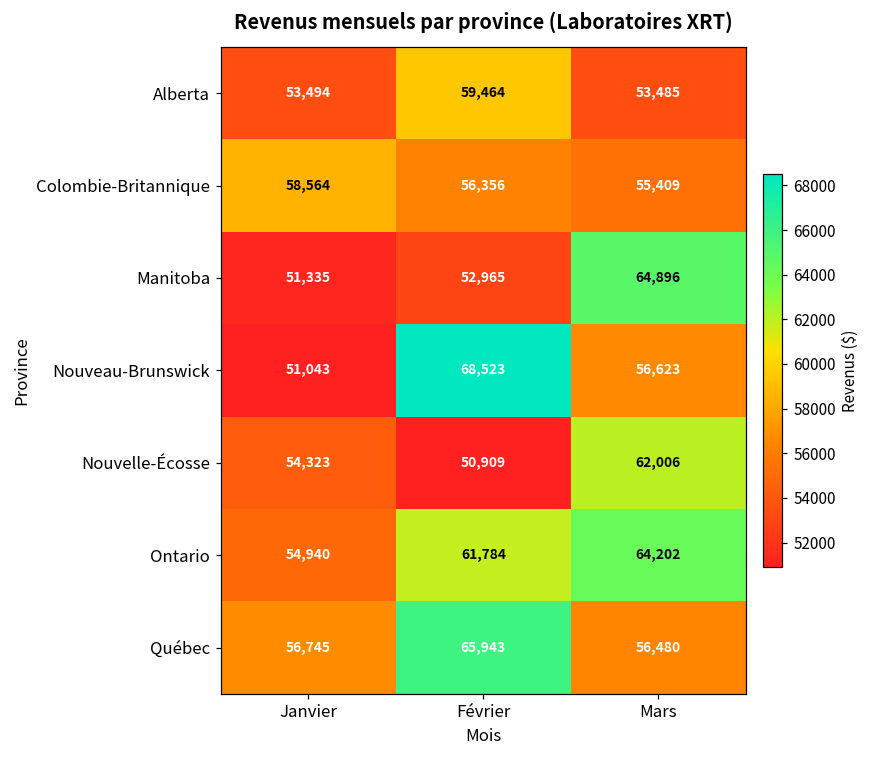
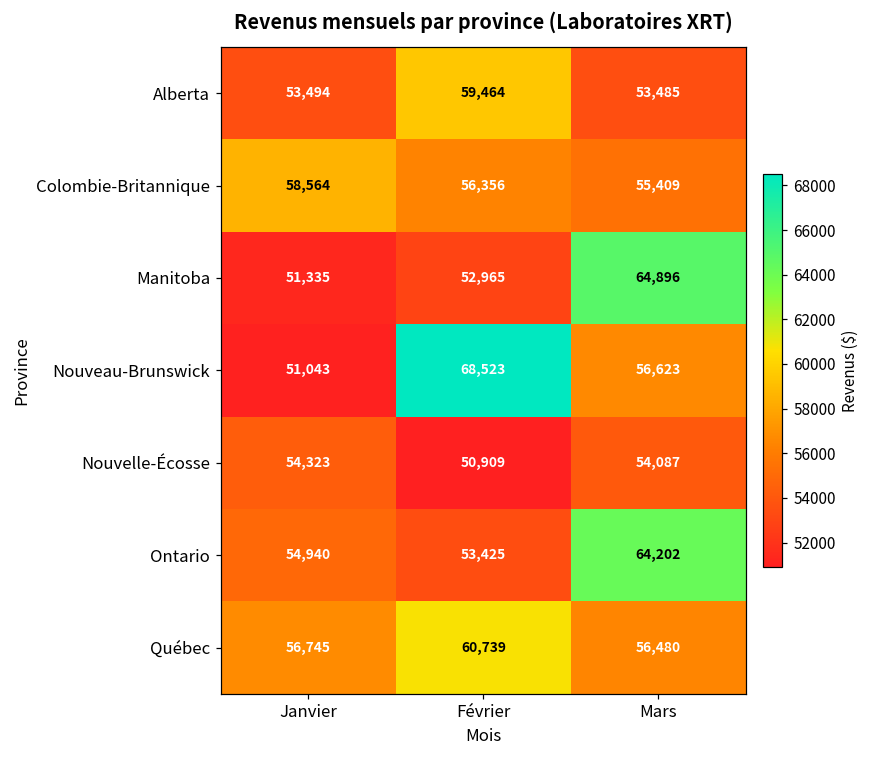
Nouvelle-Écosse, Mars: 62,006 -> 54,087
Ontario, Février: 61,784 -> 53,425
Québec, Février: 65,943 -> 60,739
